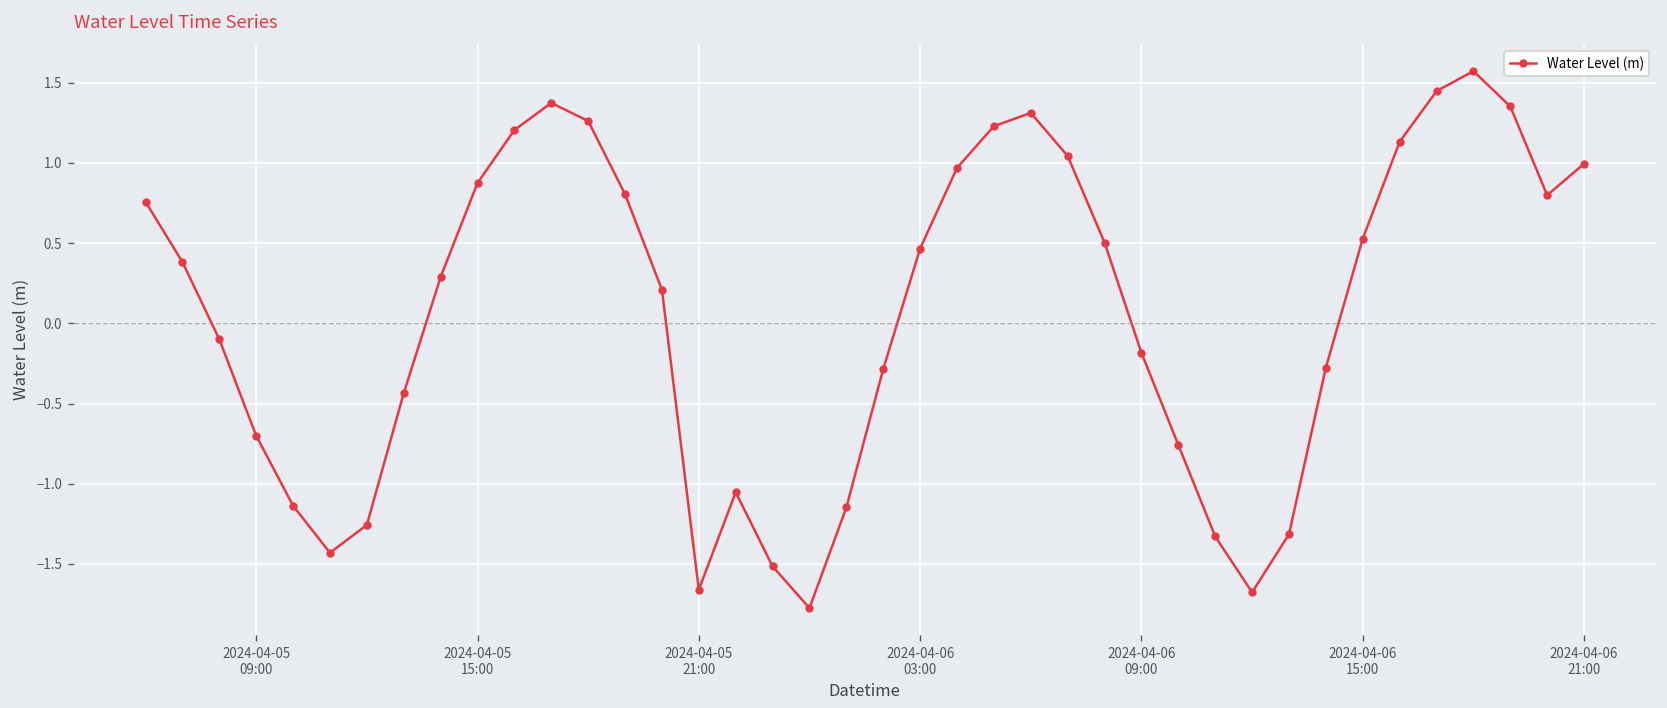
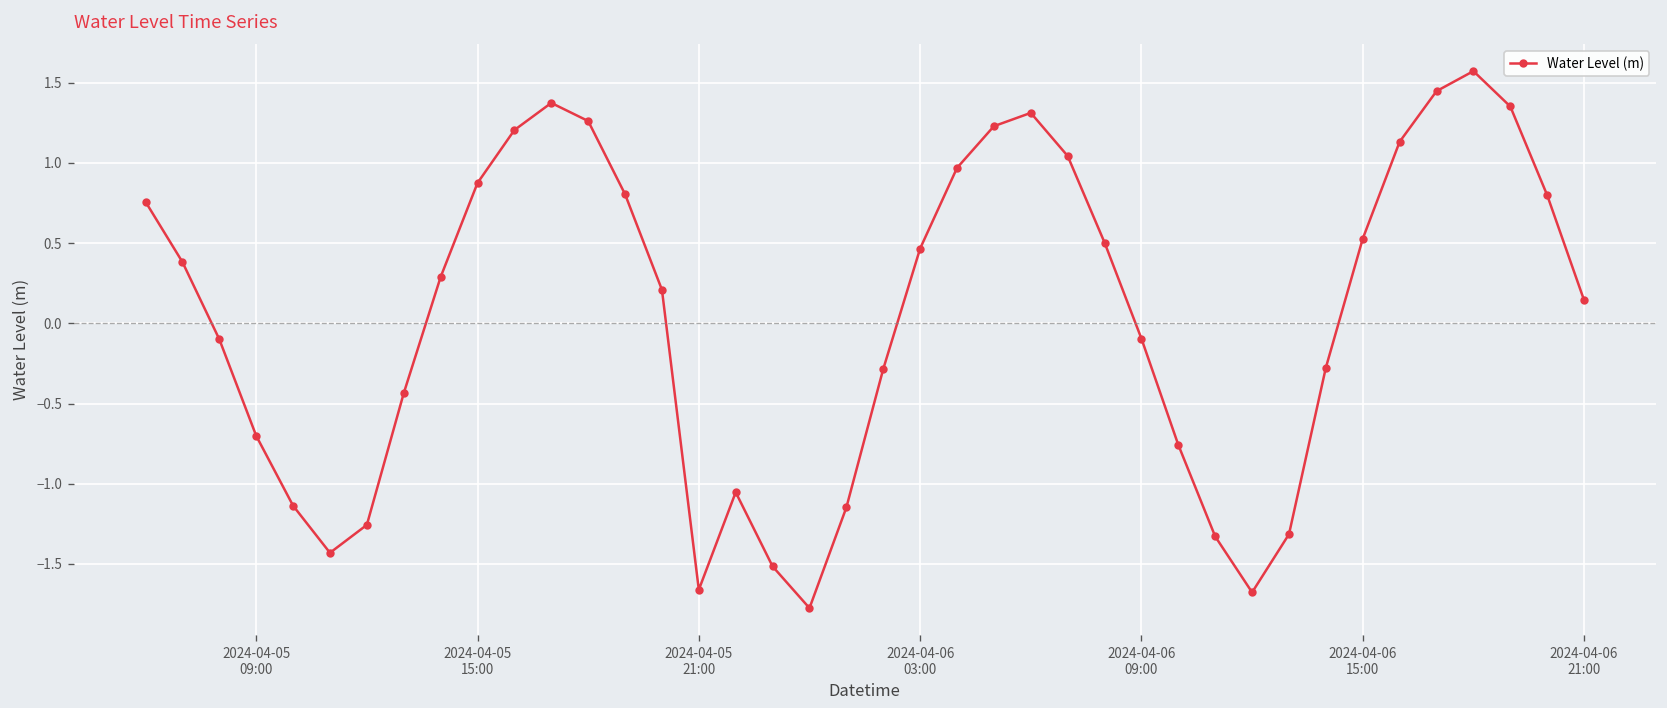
2024-04-06 09:00: -0.18 -> -0.10
2024-04-06 21:00: 1.00 -> 0.14
